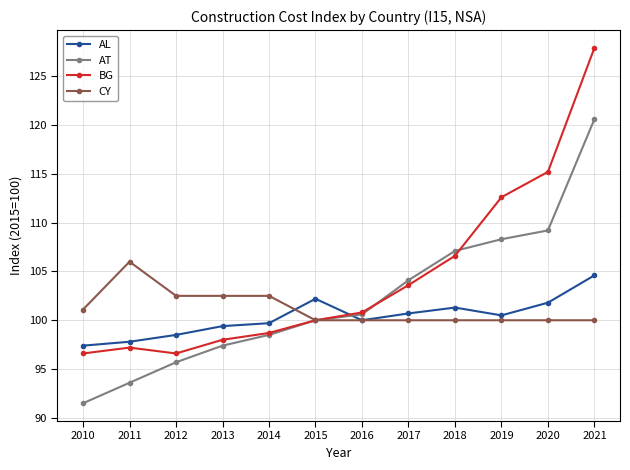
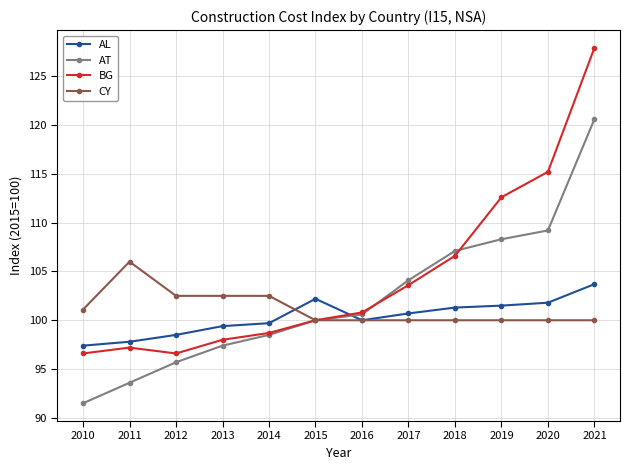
AL, 2019: 101 -> 102
AL, 2021: 105 -> 104
